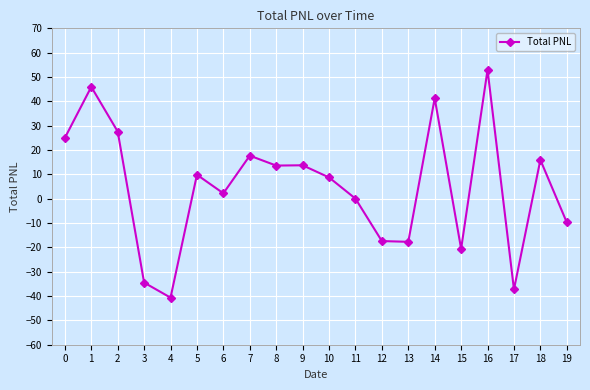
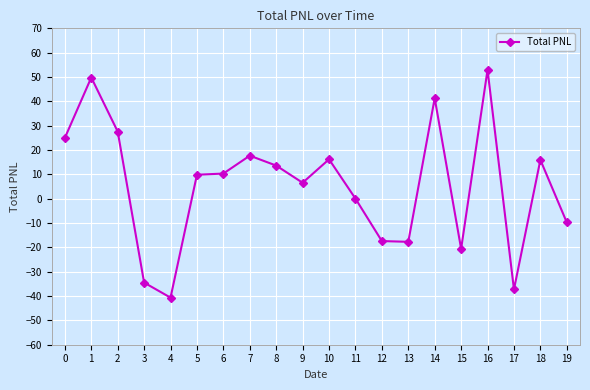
1: 46 -> 50
6: 2 -> 10
9: 14 -> 7
10: 9 -> 16
